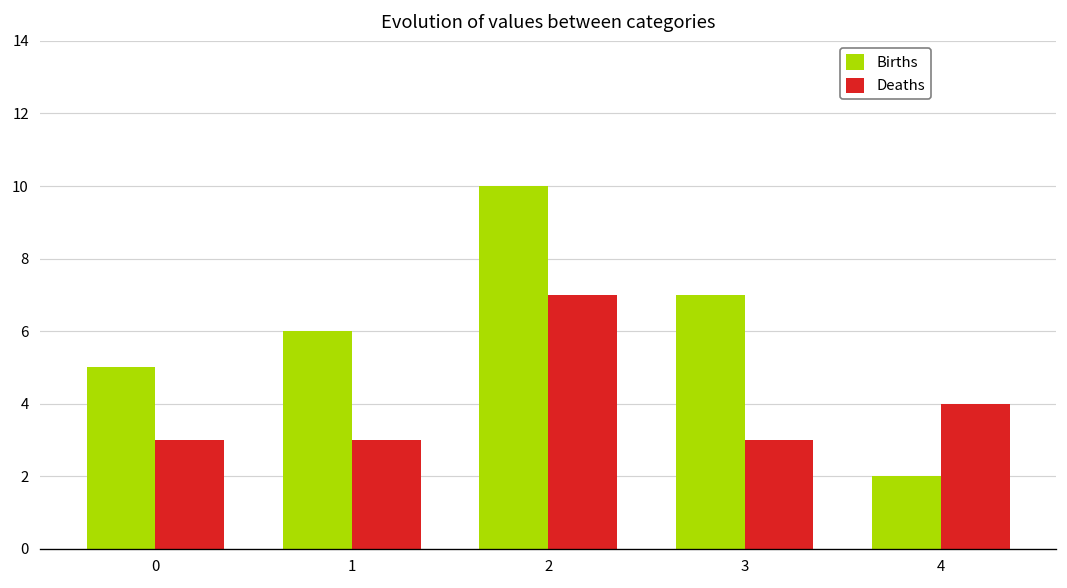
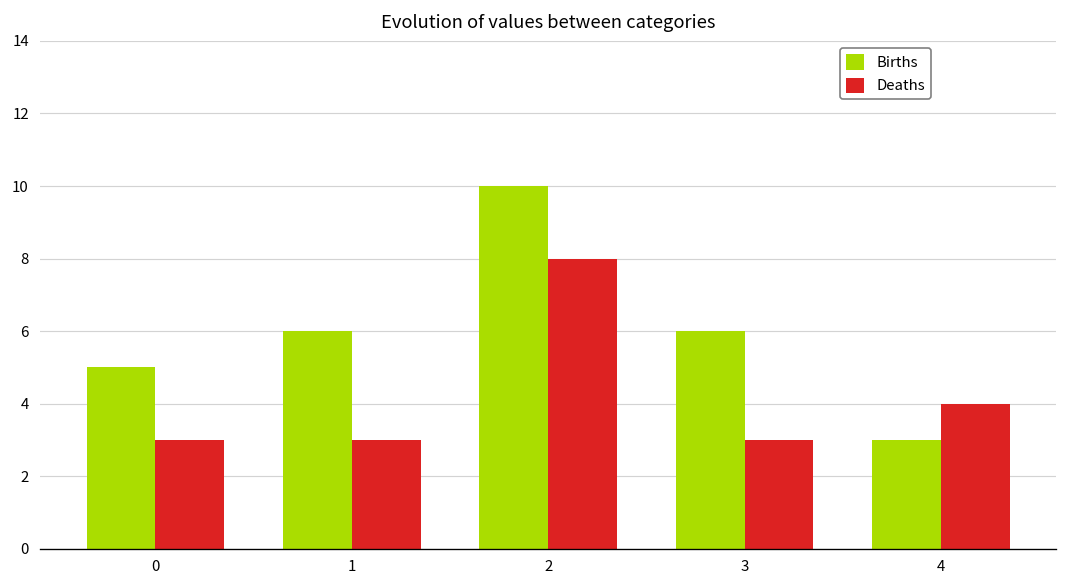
Deaths, 2: 7 -> 8
Births, 3: 7 -> 6
Births, 4: 2 -> 3
